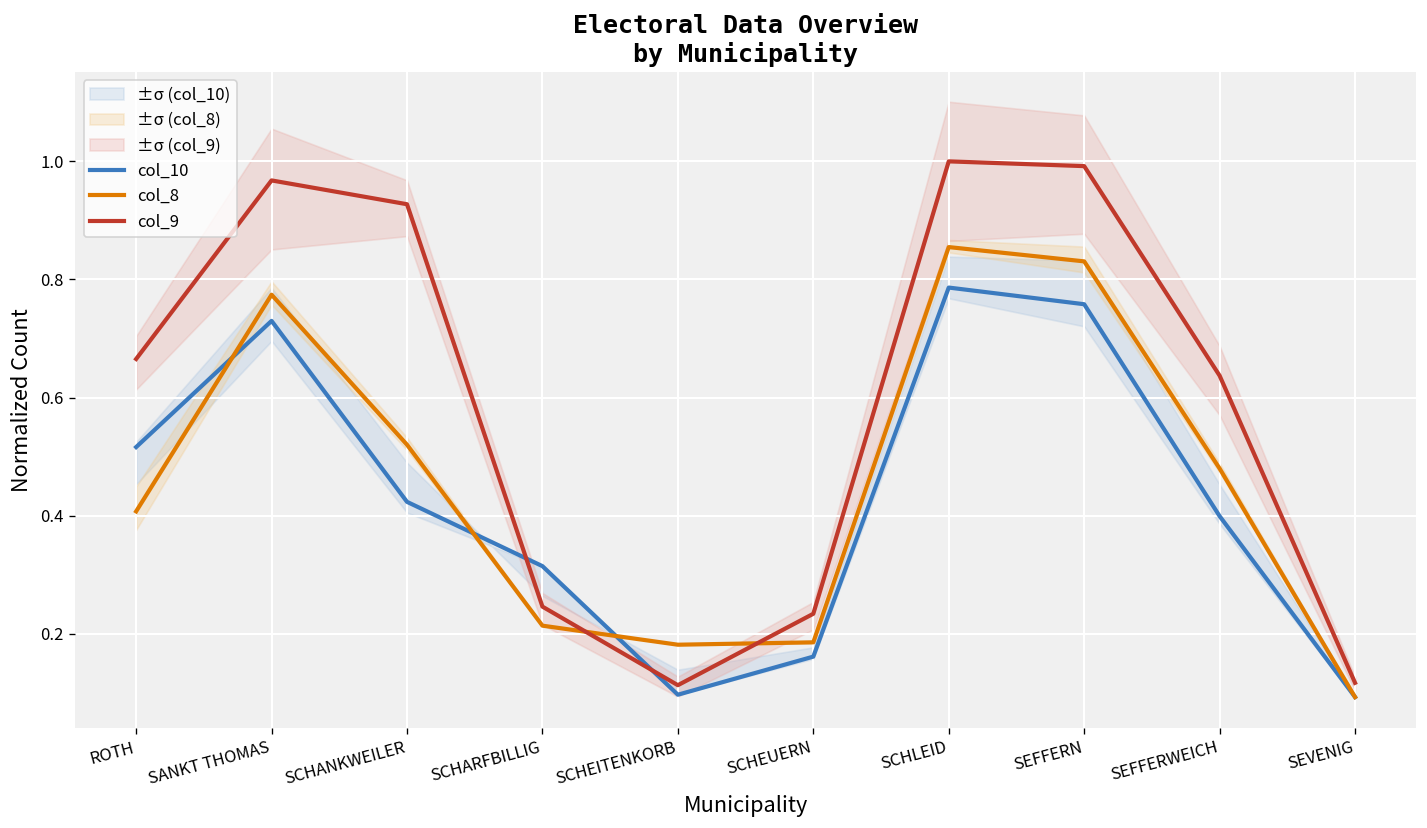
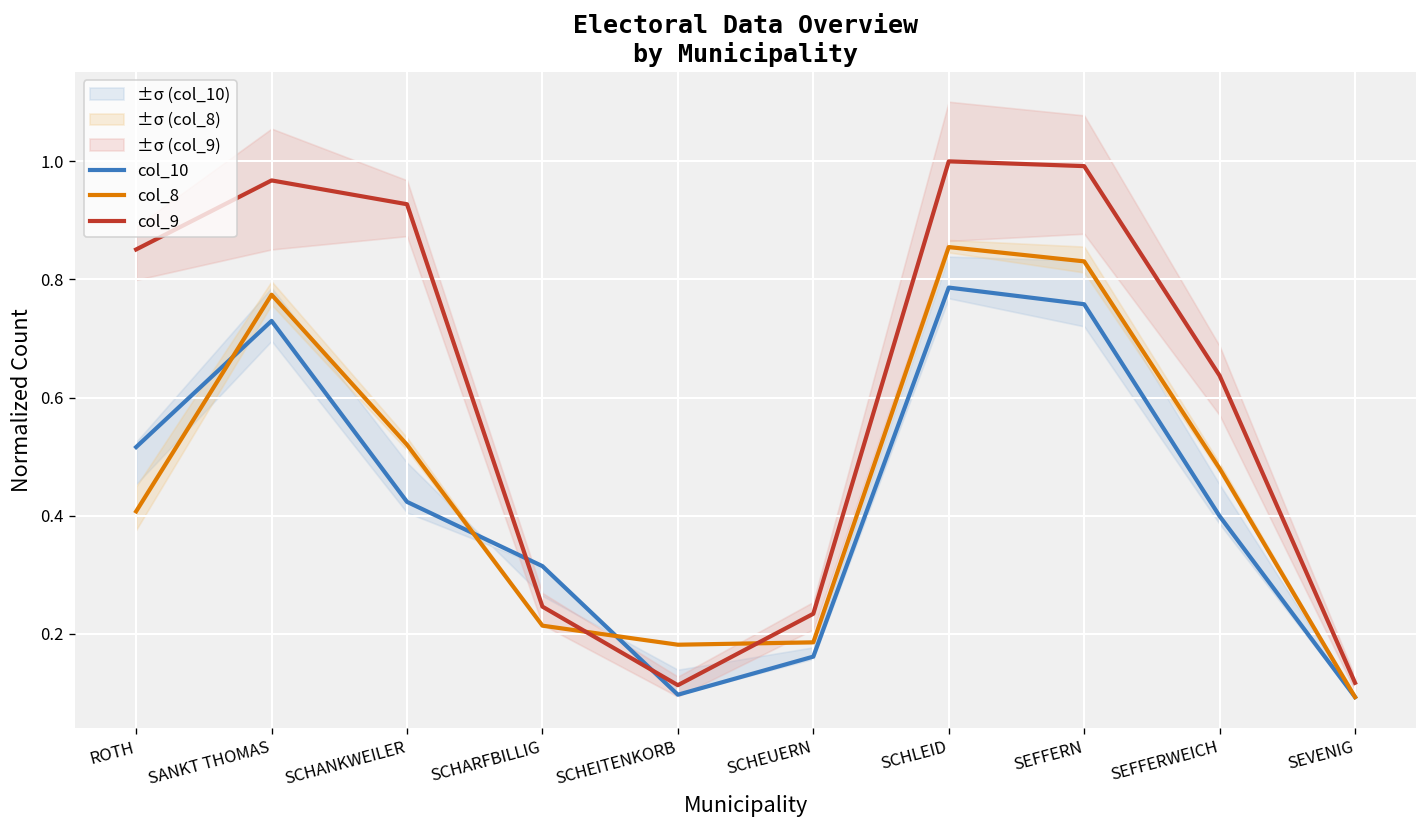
col_9, ROTH: 0.67 -> 0.85
